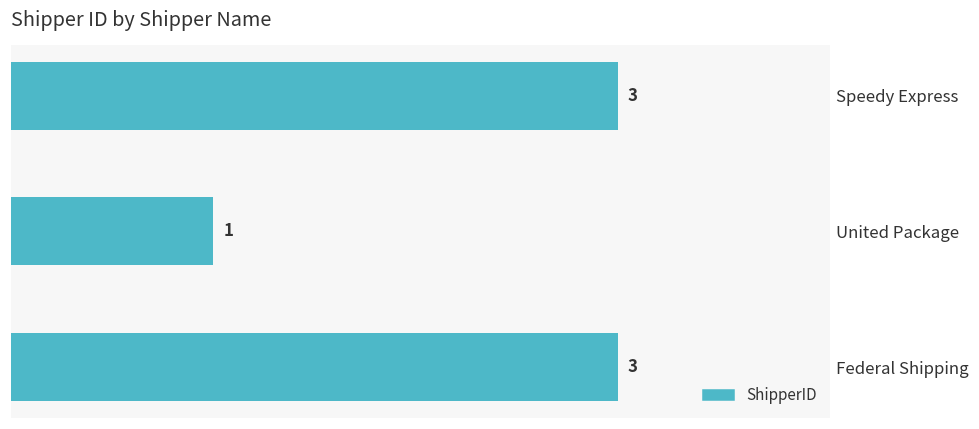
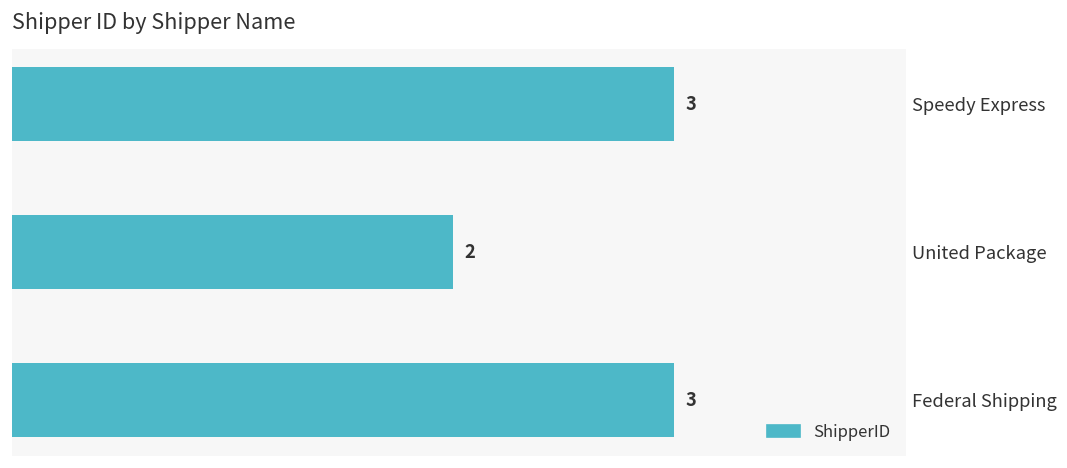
United Package: 1 -> 2
